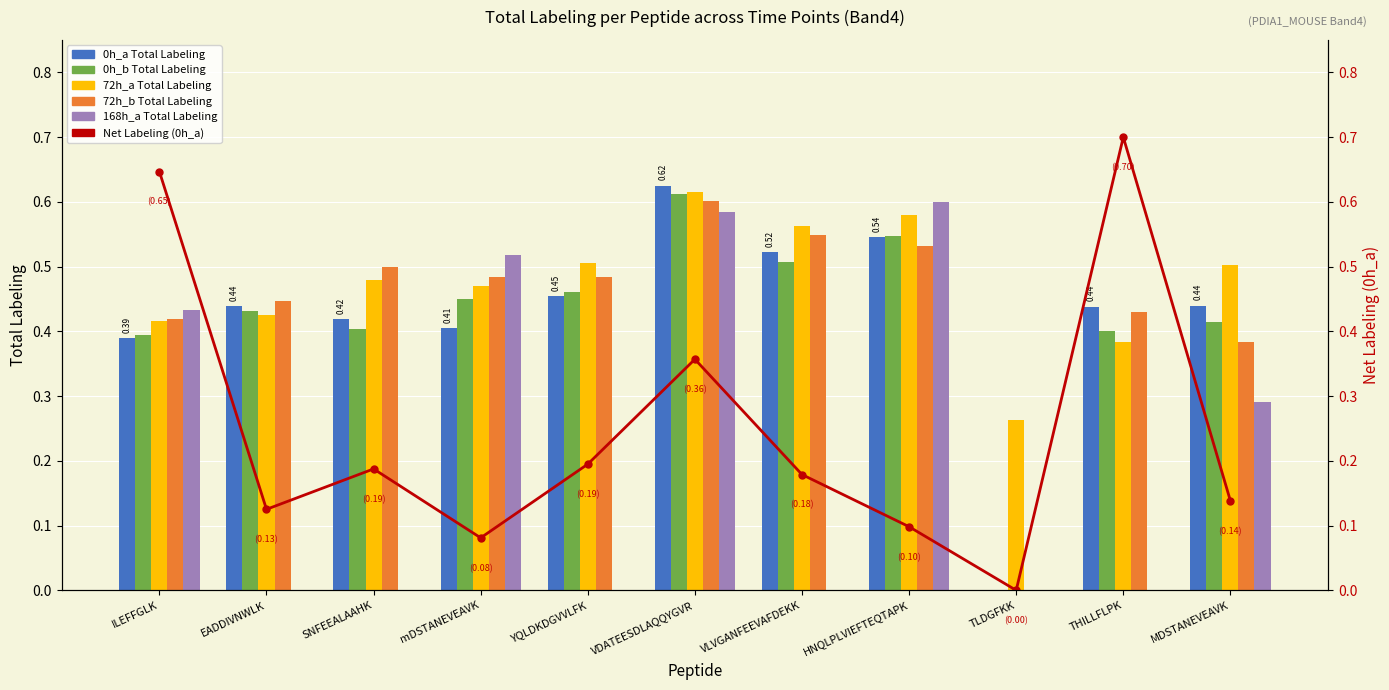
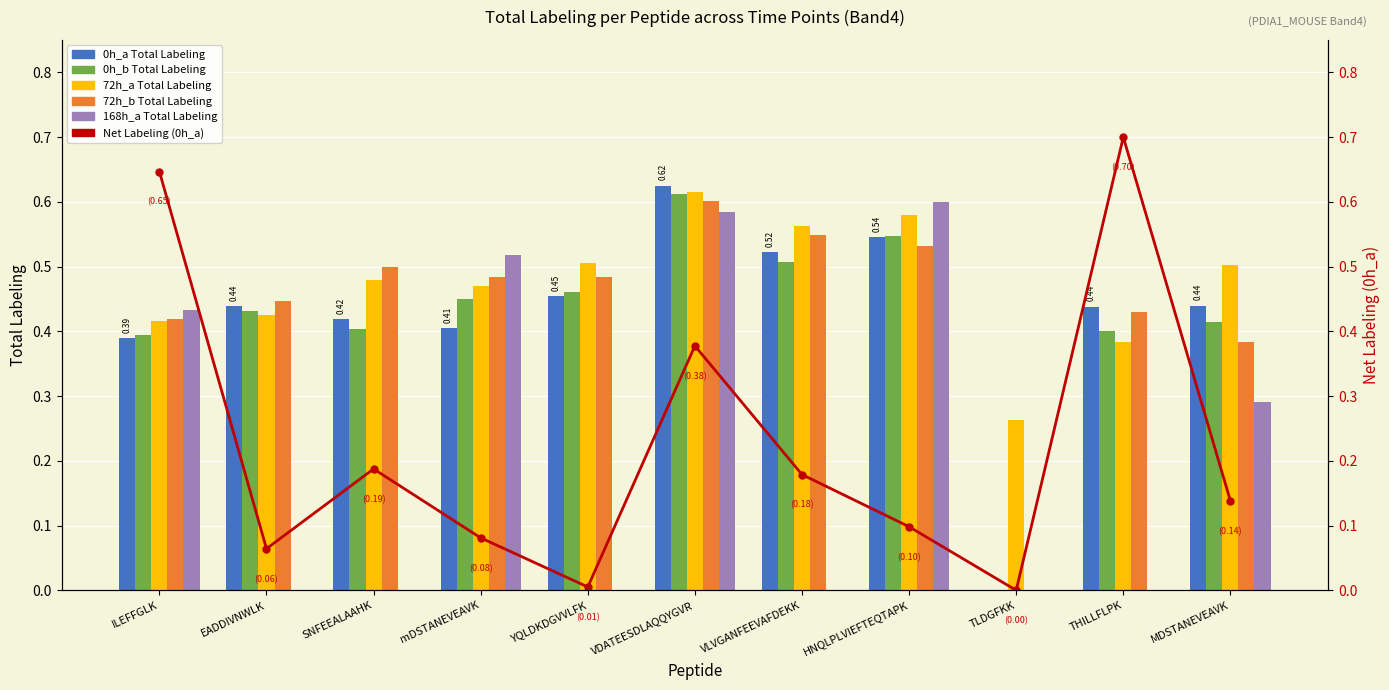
Net Labeling (0h_a), EADDIVNWLK: (0.13) -> (0.06)
Net Labeling (0h_a), YQLDKDGVVLFK: (0.19) -> (0.01)
Net Labeling (0h_a), VDATEESDLAQQYGVR: (0.36) -> (0.38)
